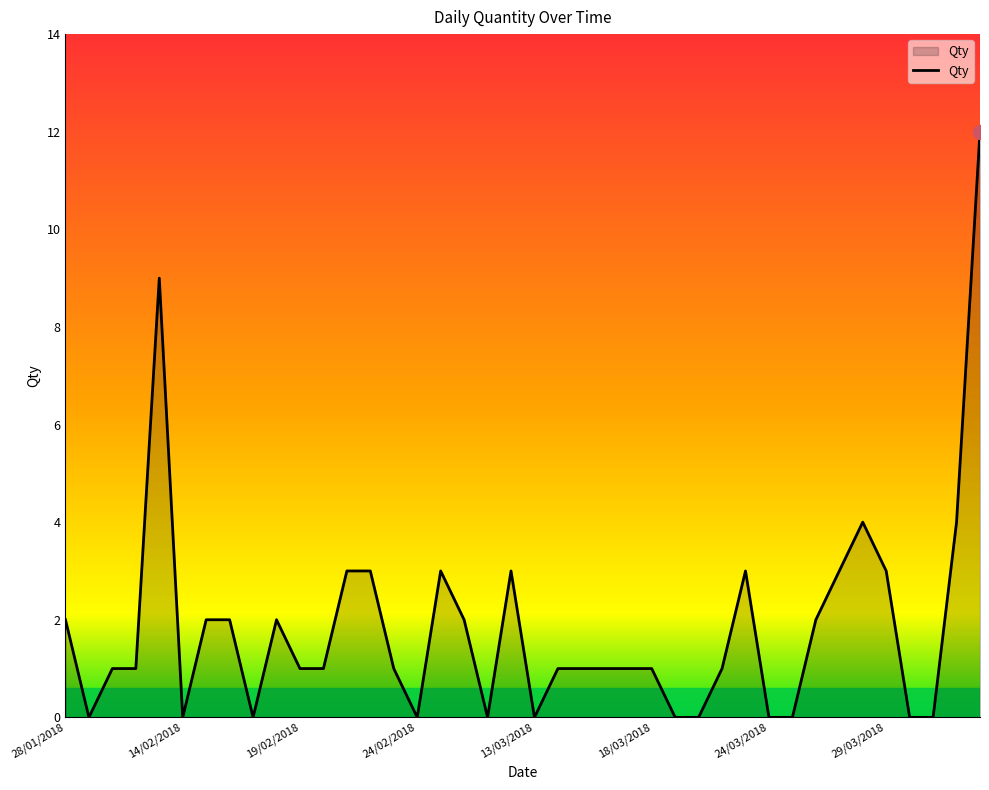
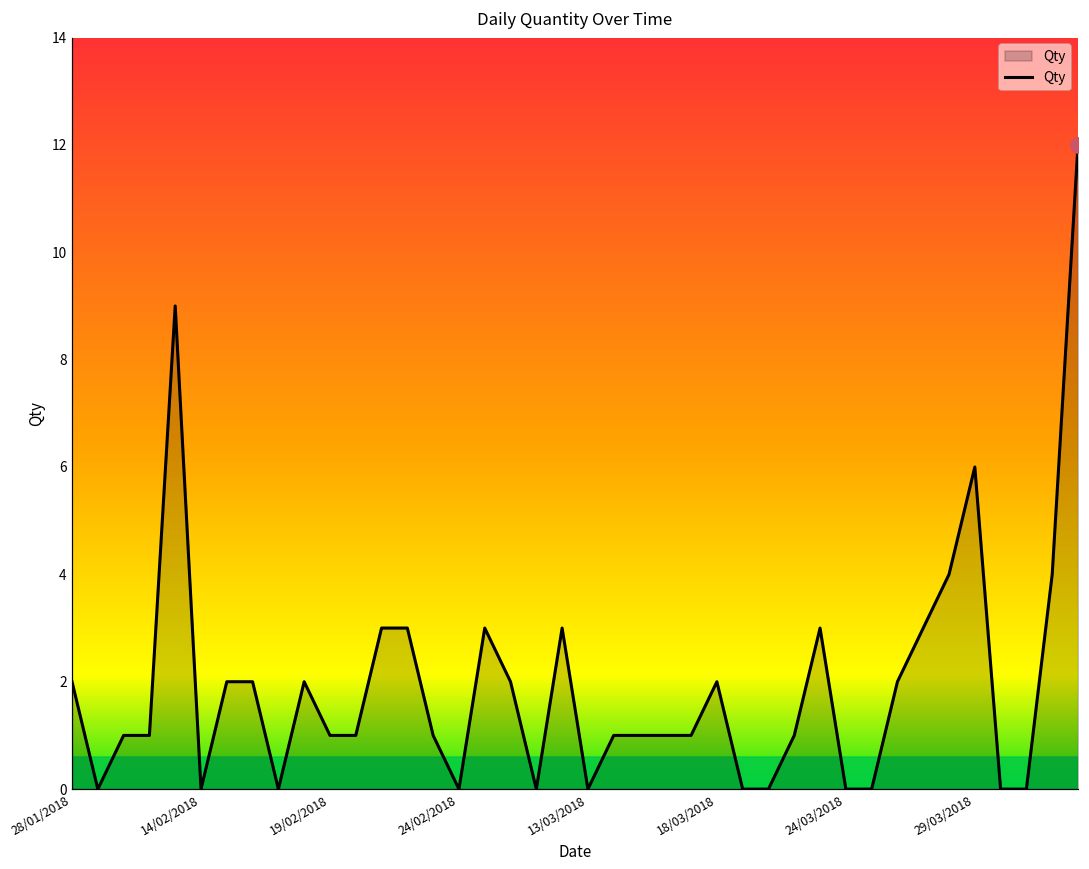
Qty, 18/03/2018: 1 -> 2
Qty, 29/03/2018: 3 -> 6
